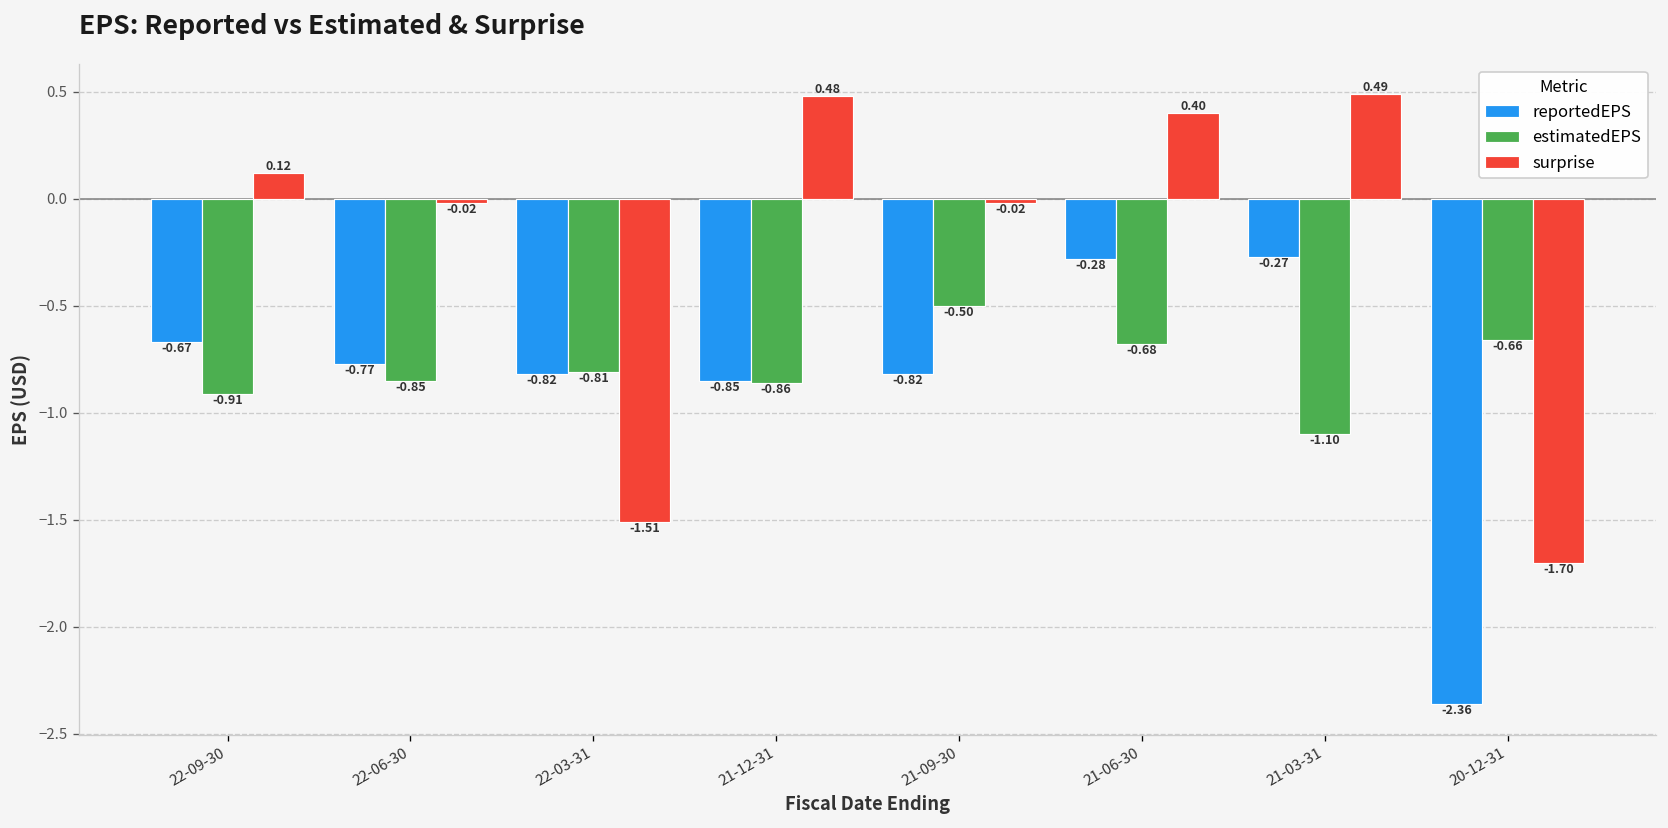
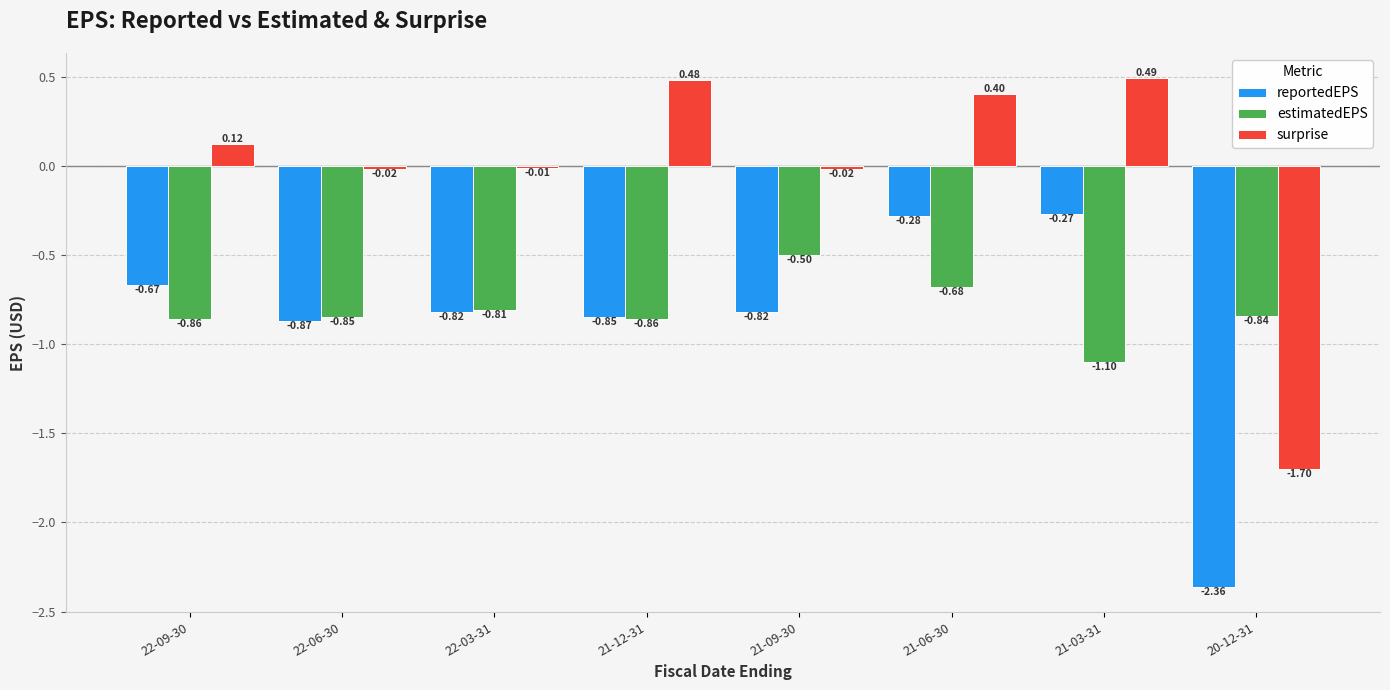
estimatedEPS, 22-09-30: -0.91 -> -0.86
reportedEPS, 22-06-30: -0.77 -> -0.87
surprise, 22-03-31: -1.51 -> -0.01
estimatedEPS, 20-12-31: -0.66 -> -0.84
